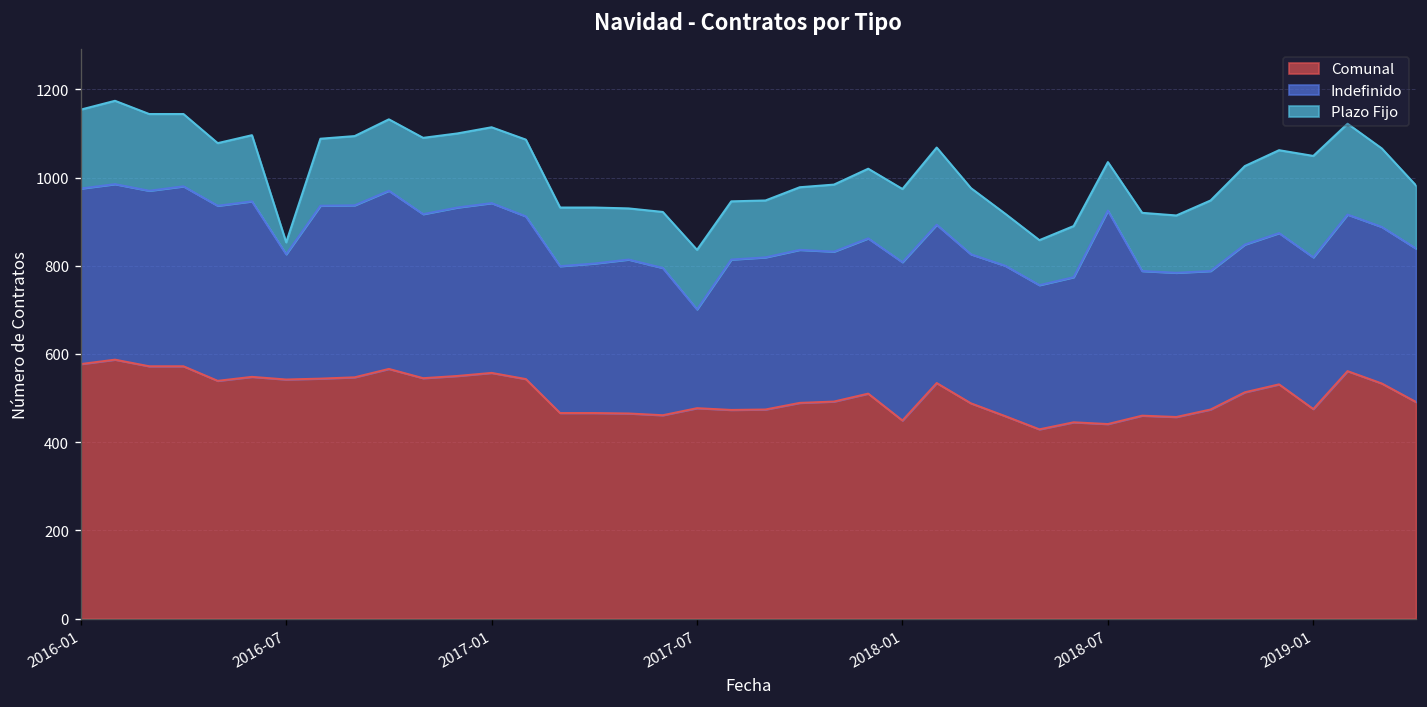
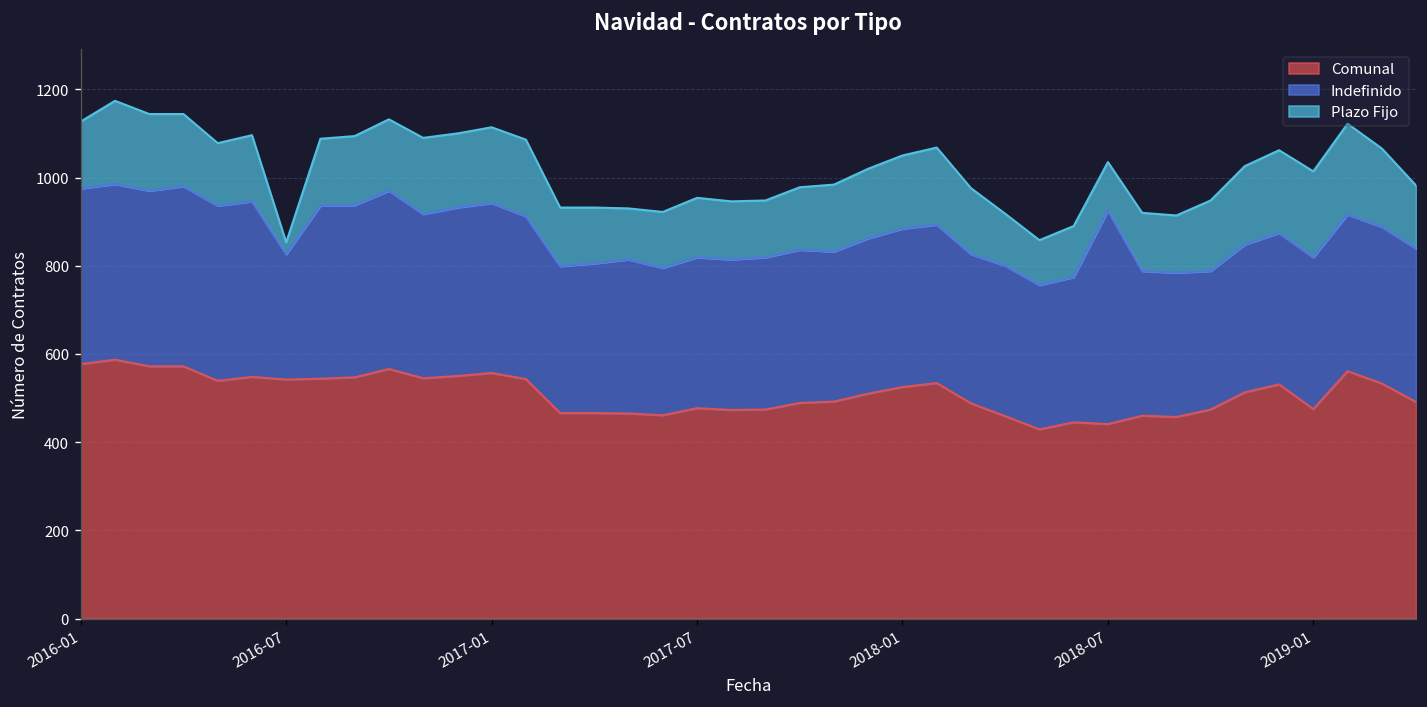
Plazo Fijo, 2016-01: 180 -> 150
Indefinido, 2017-07: 220 -> 340
Comunal, 2018-01: 450 -> 530
Plazo Fijo, 2019-01: 230 -> 200
